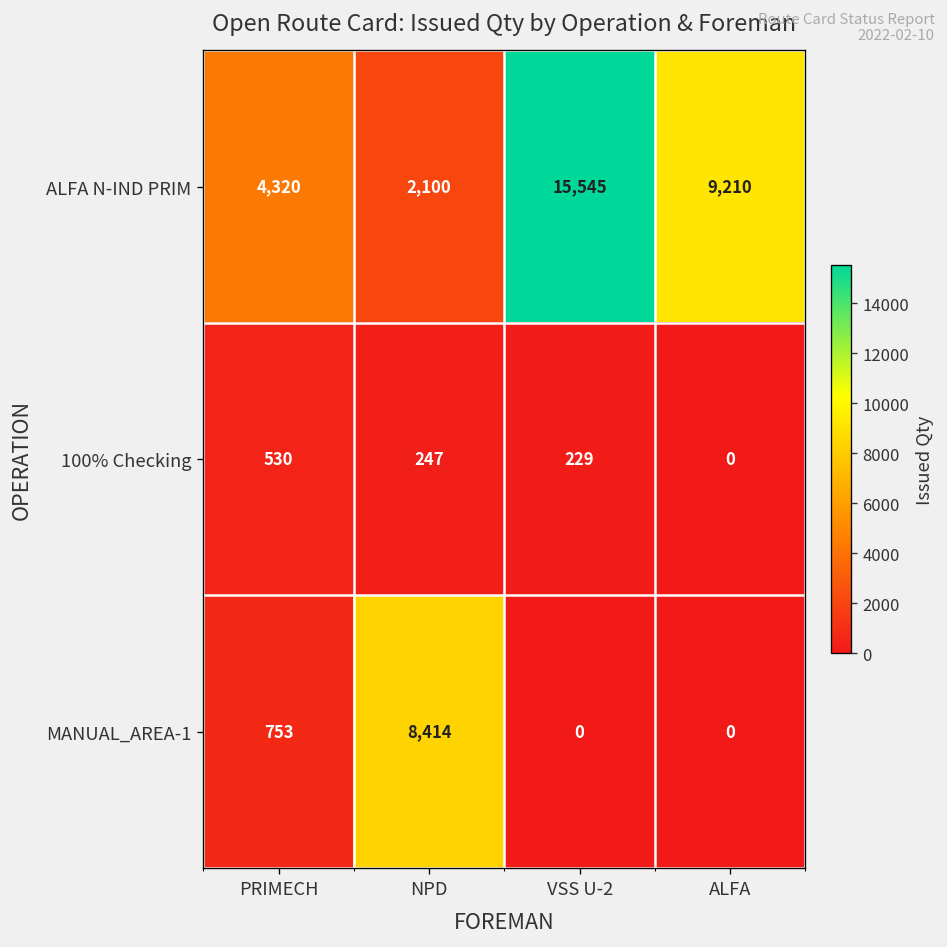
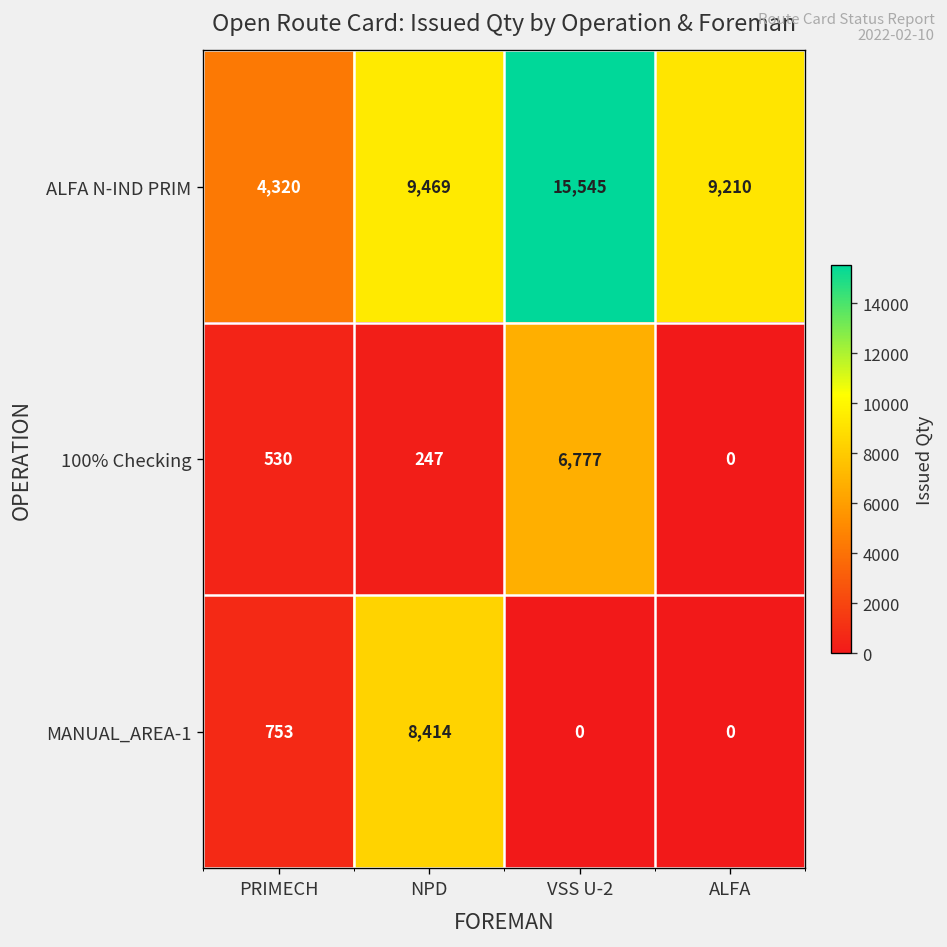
ALFA N-IND PRIM, NPD: 2,100 -> 9,469
100% Checking, VSS U-2: 229 -> 6,777
